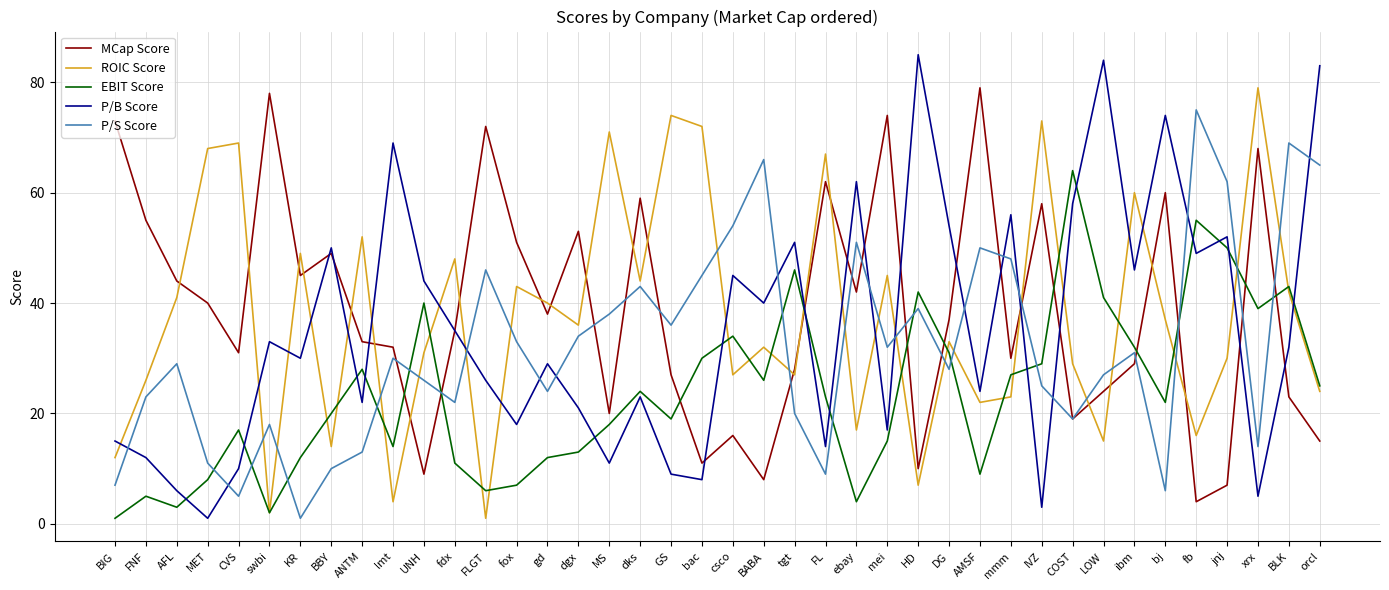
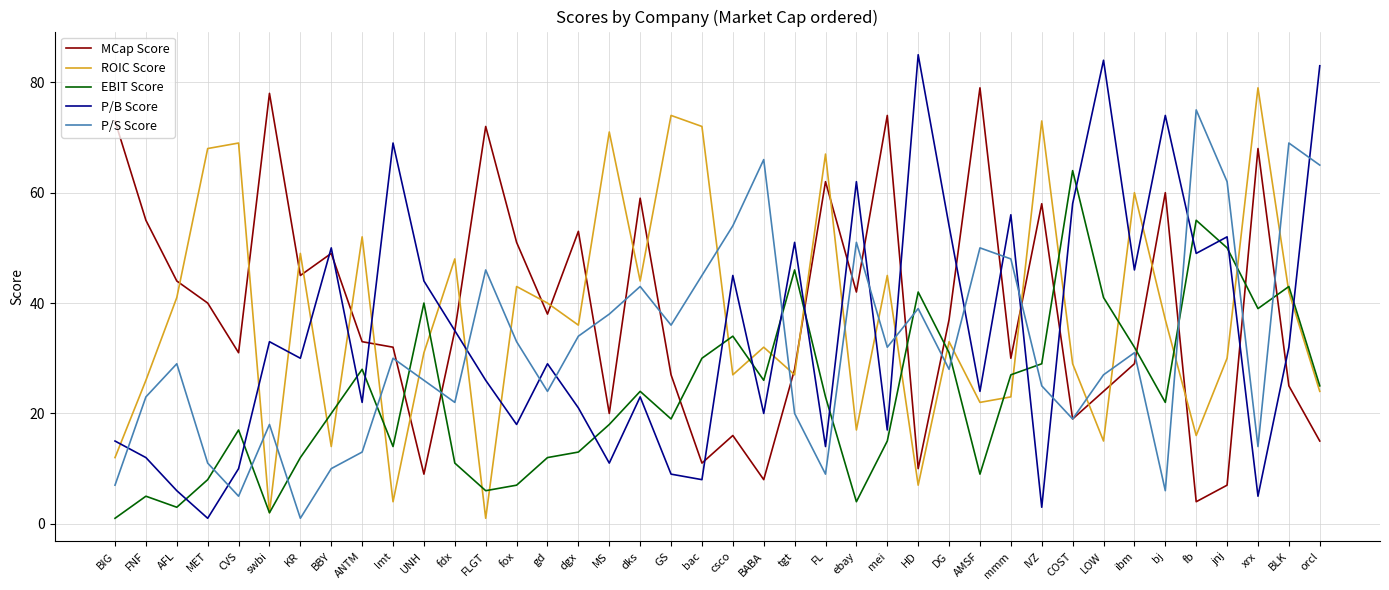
P/B Score, BABA: 40 -> 20
MCap Score, BLK: 23 -> 25
